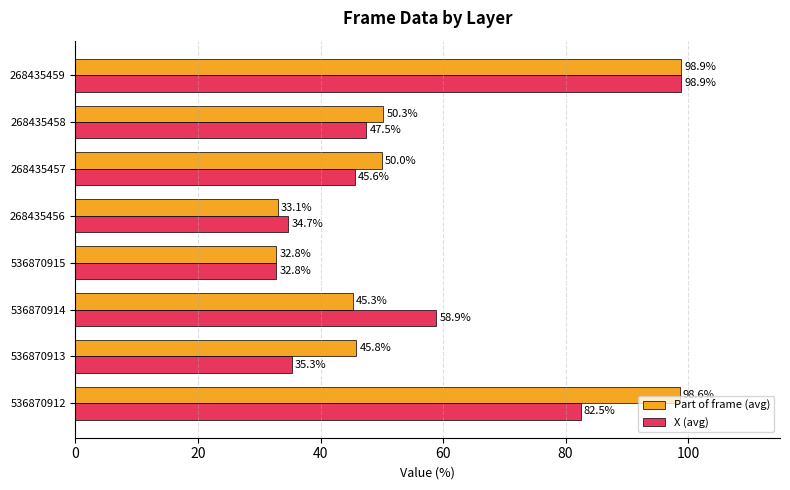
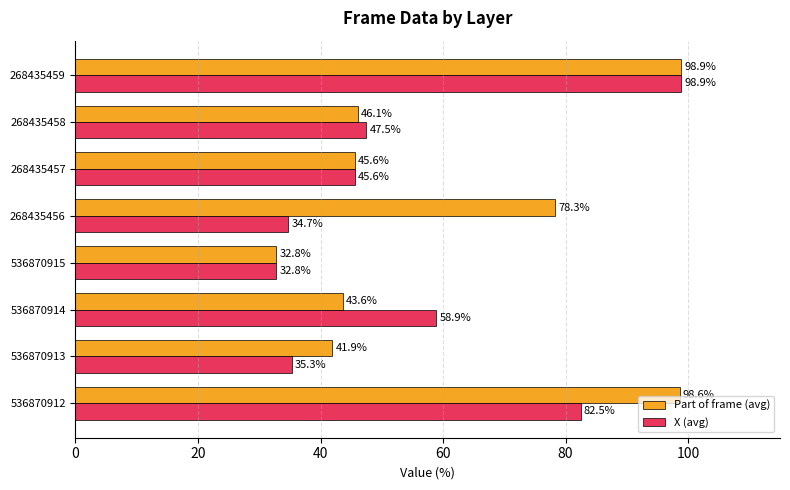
Part of frame (avg), 268435458: 50.3% -> 46.1%
Part of frame (avg), 268435457: 50.0% -> 45.6%
Part of frame (avg), 268435456: 33.1% -> 78.3%
Part of frame (avg), 536870914: 45.3% -> 43.6%
Part of frame (avg), 536870913: 45.8% -> 41.9%
